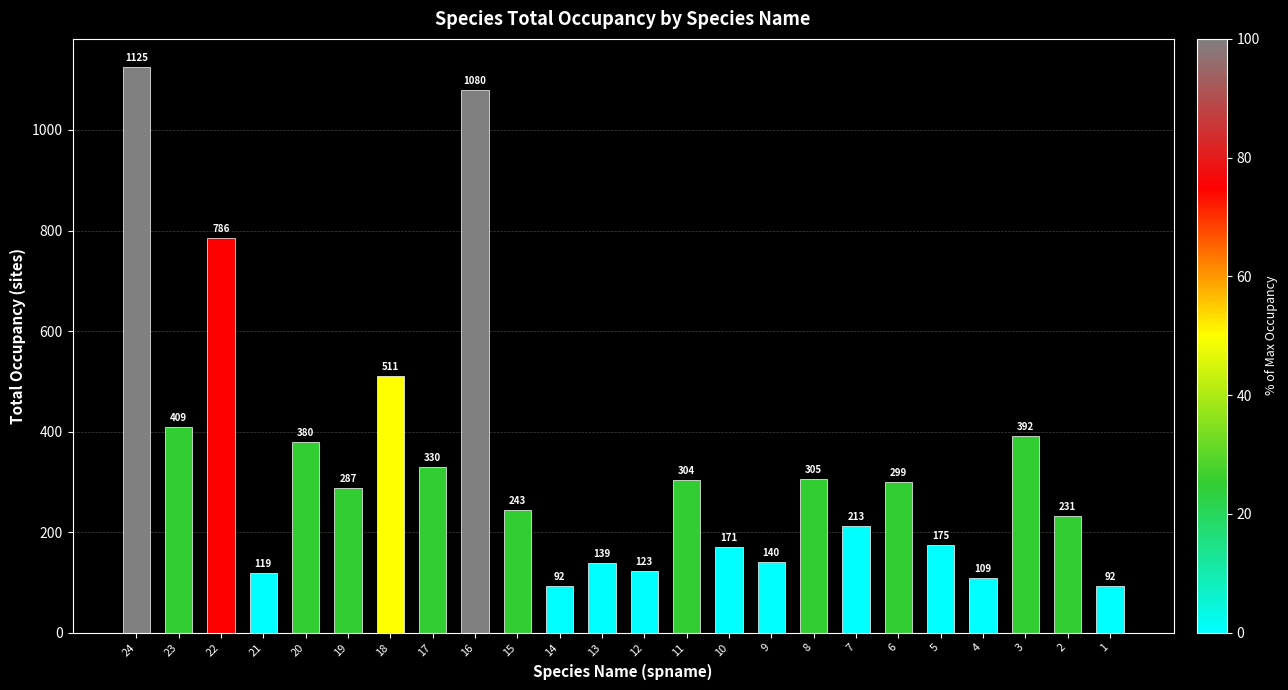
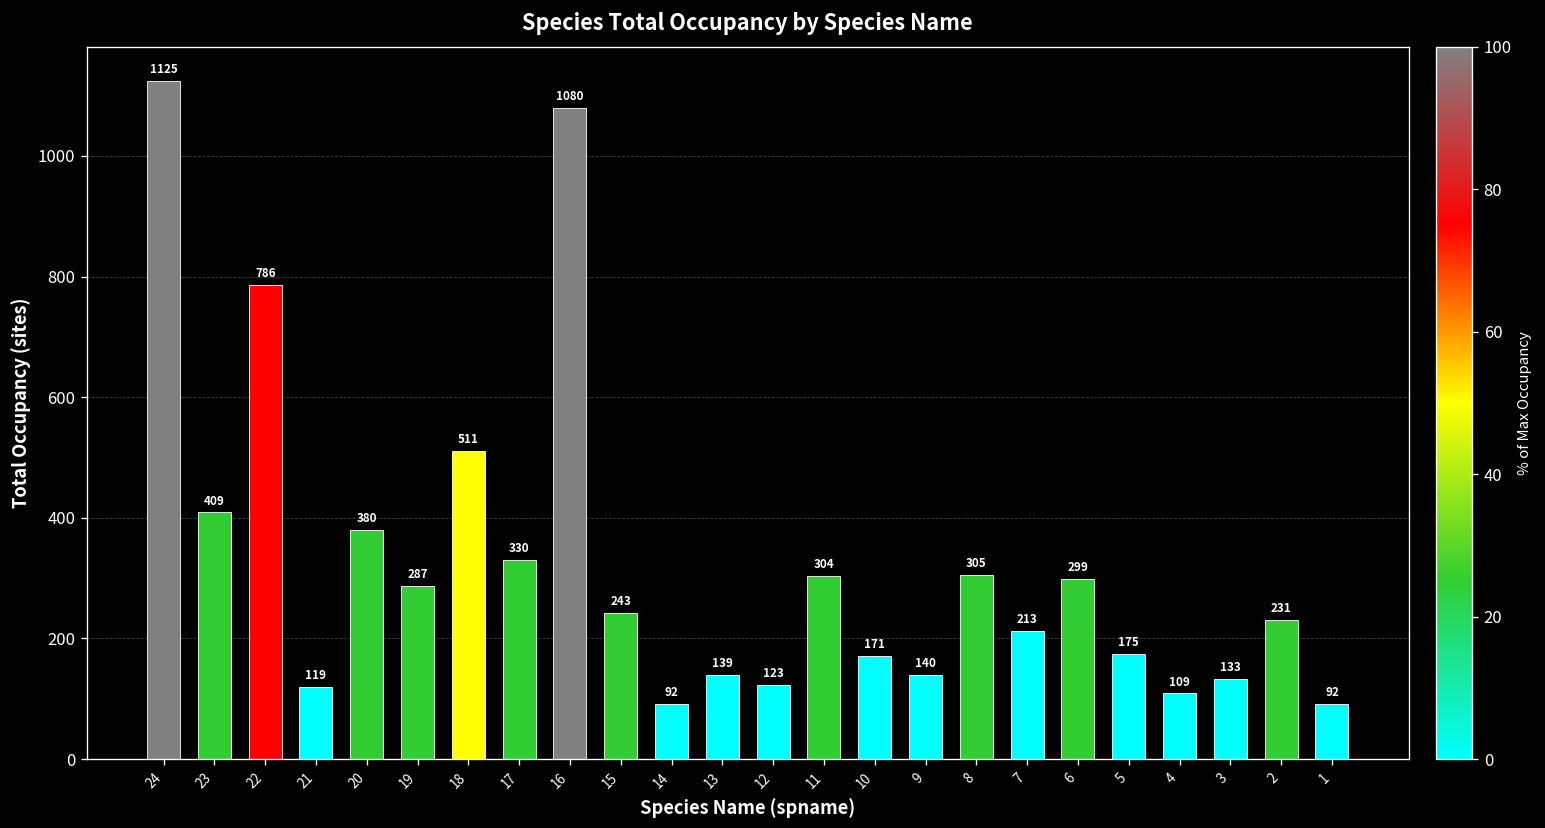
3: 392 -> 133
